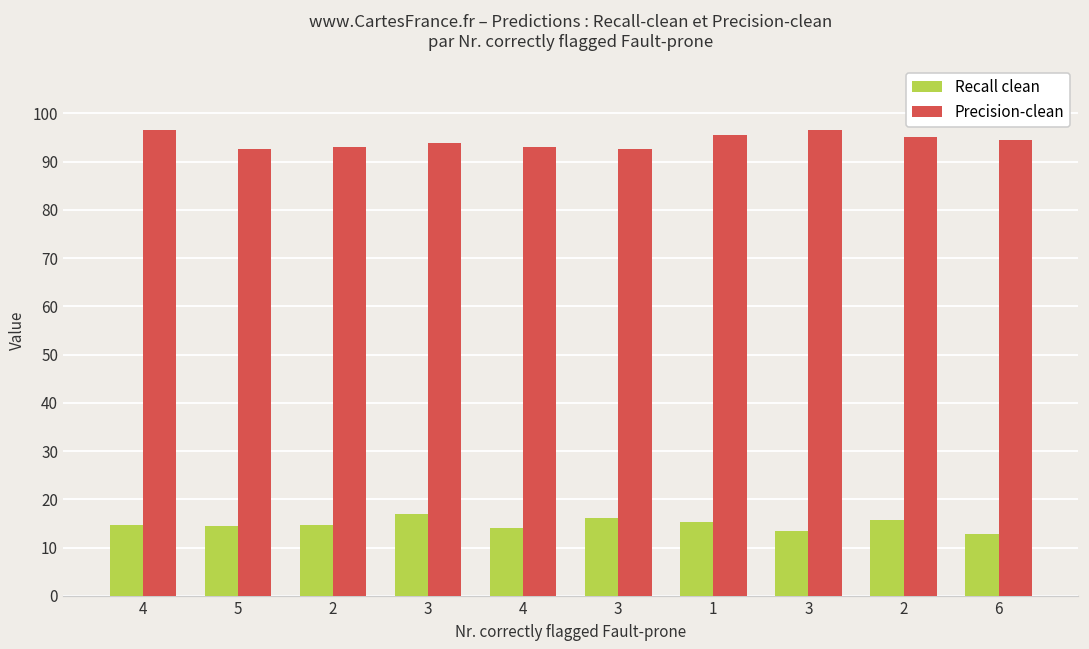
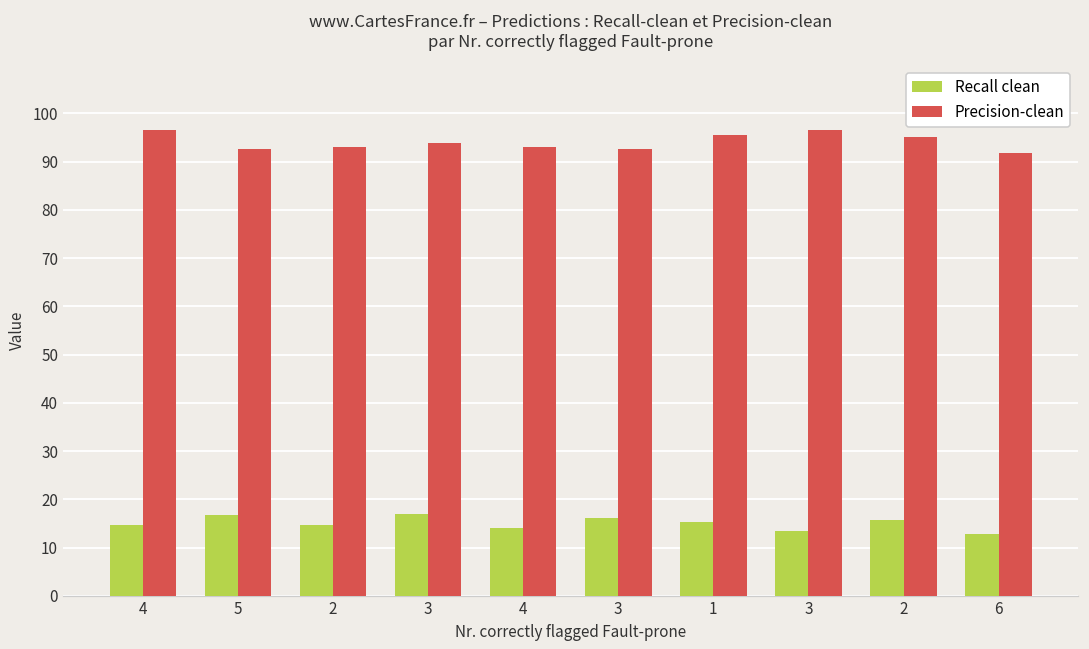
Recall clean, 5: 14 -> 17
Precision-clean, 6: 95 -> 92
